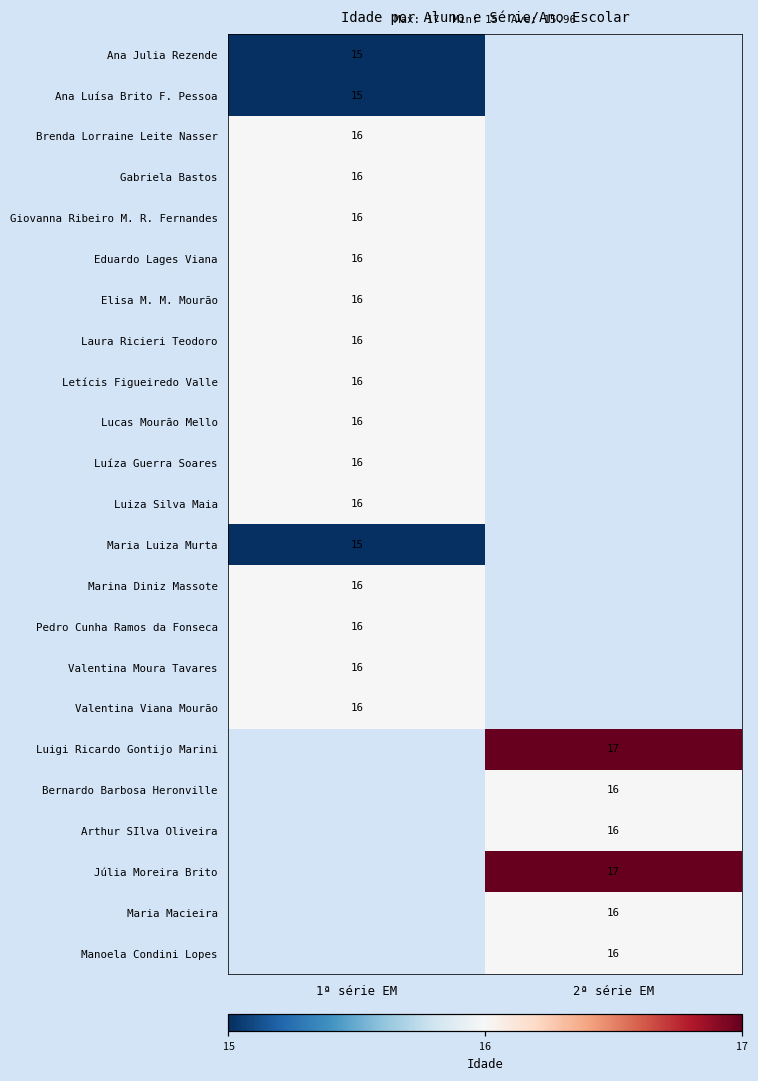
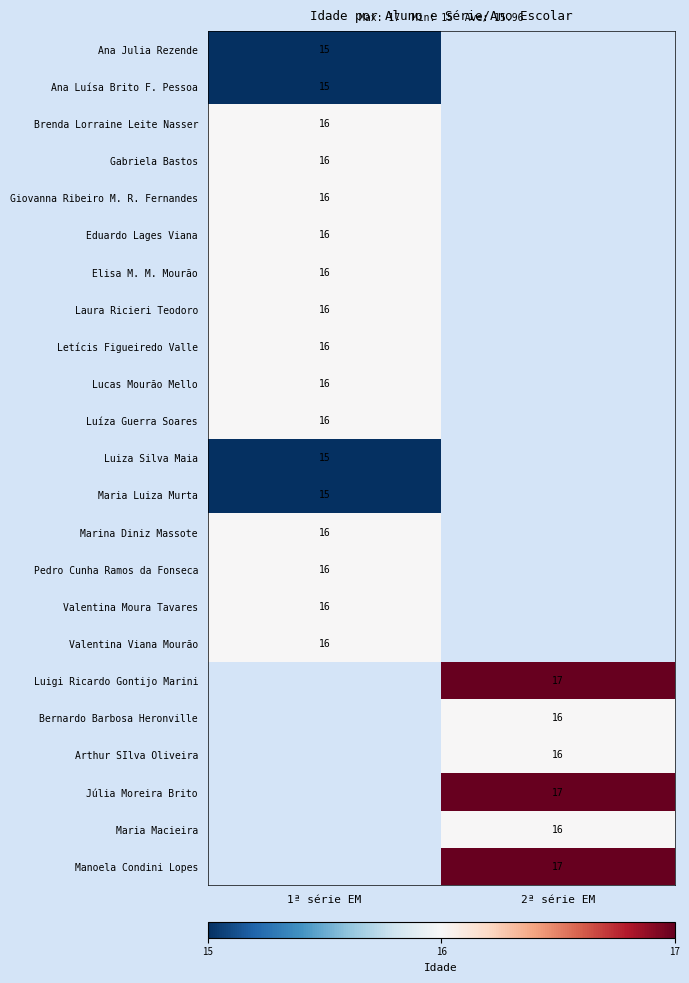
Luiza Silva Maia, 1ª série EM: 16 -> 15
Manoela Condini Lopes, 2ª série EM: 16 -> 17
